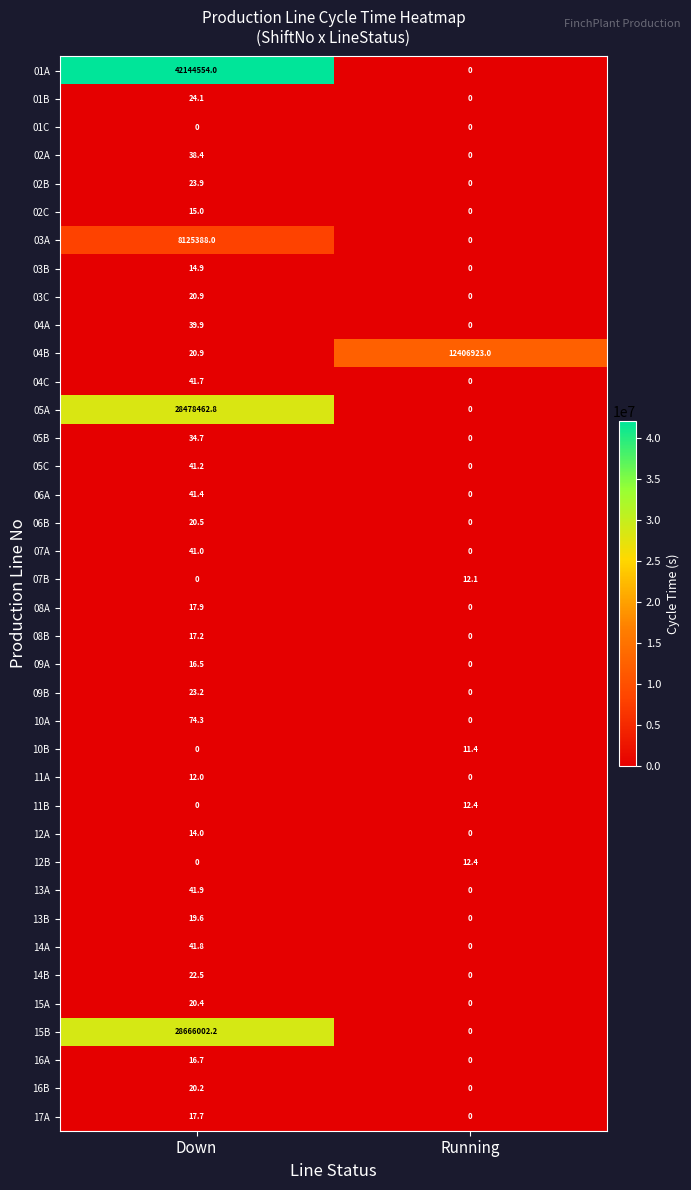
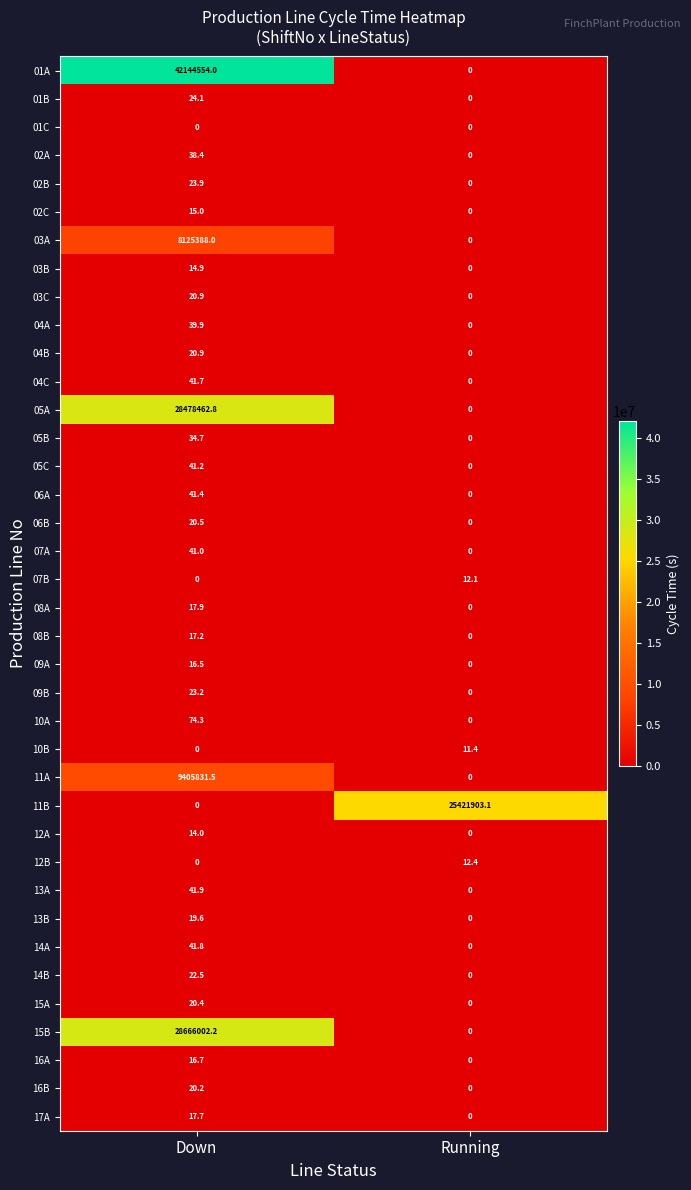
04B, Running: 12406923.0 -> 0
11A, Down: 12.0 -> 9405831.5
11B, Running: 12.4 -> 25421903.1
